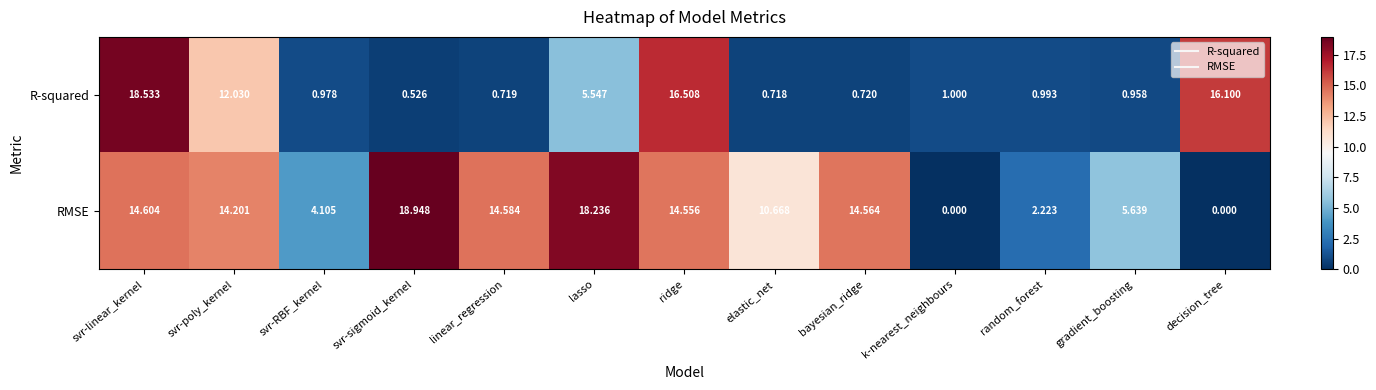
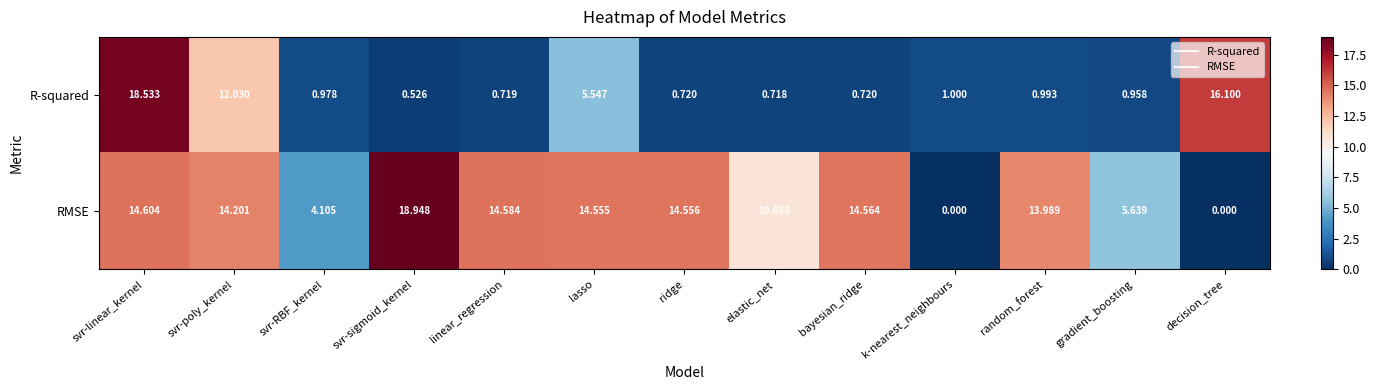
R-squared, ridge: 16.508 -> 0.720
RMSE, lasso: 18.236 -> 14.555
RMSE, random_forest: 2.223 -> 13.989
